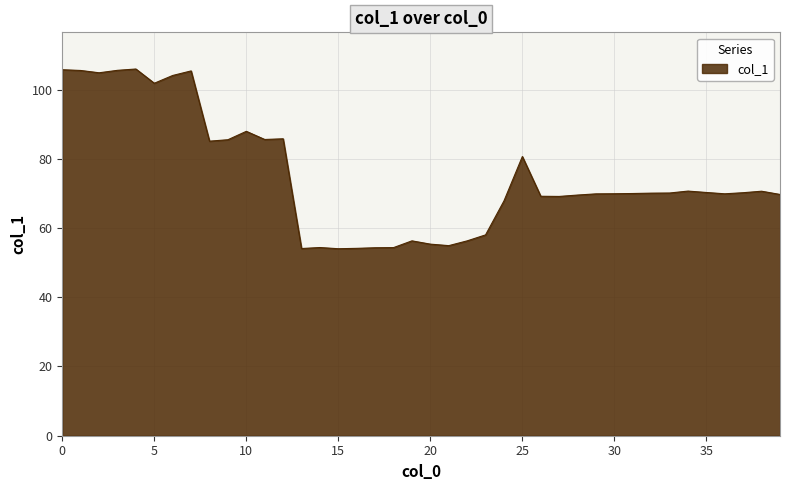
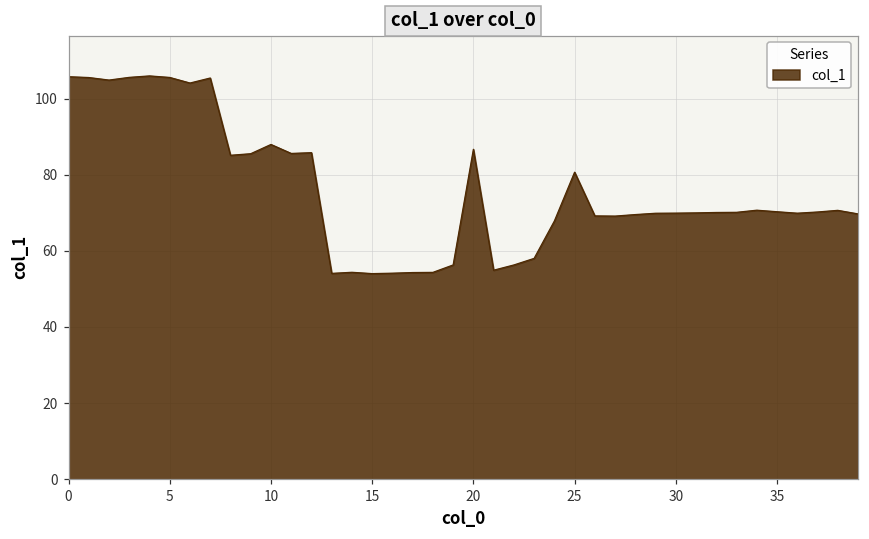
5: 102 -> 106
20: 55 -> 87
